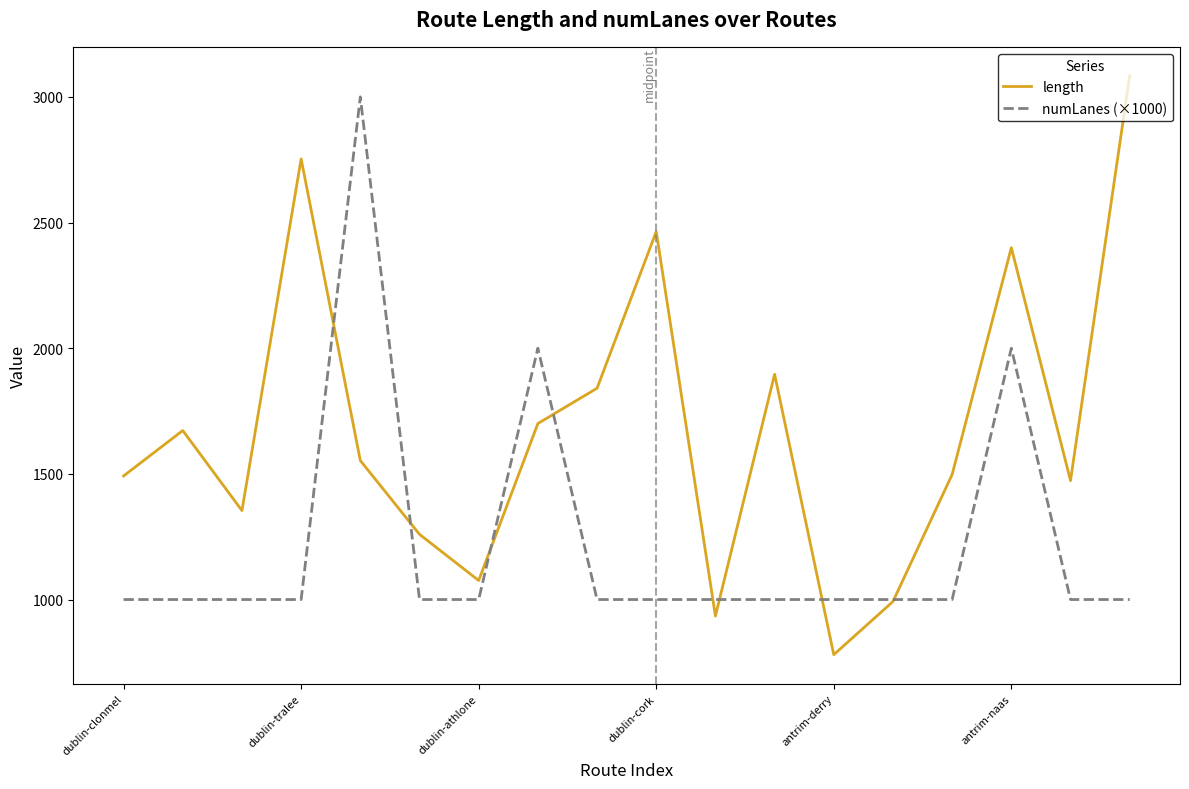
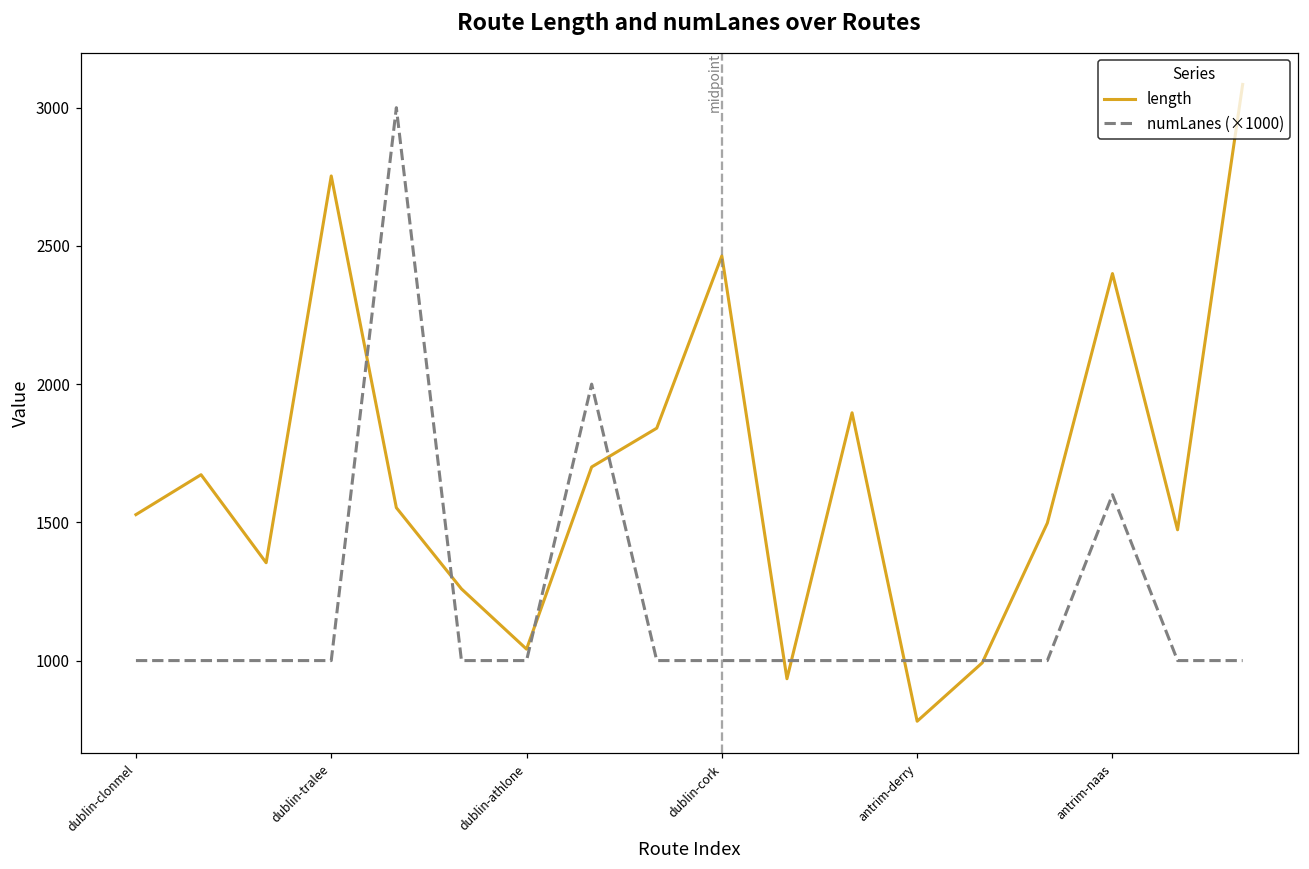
length, dublin-clonmel: 1490 -> 1530
length, dublin-athlone: 1080 -> 1040
numLanes (×1000), antrim-naas: 2000 -> 1600
